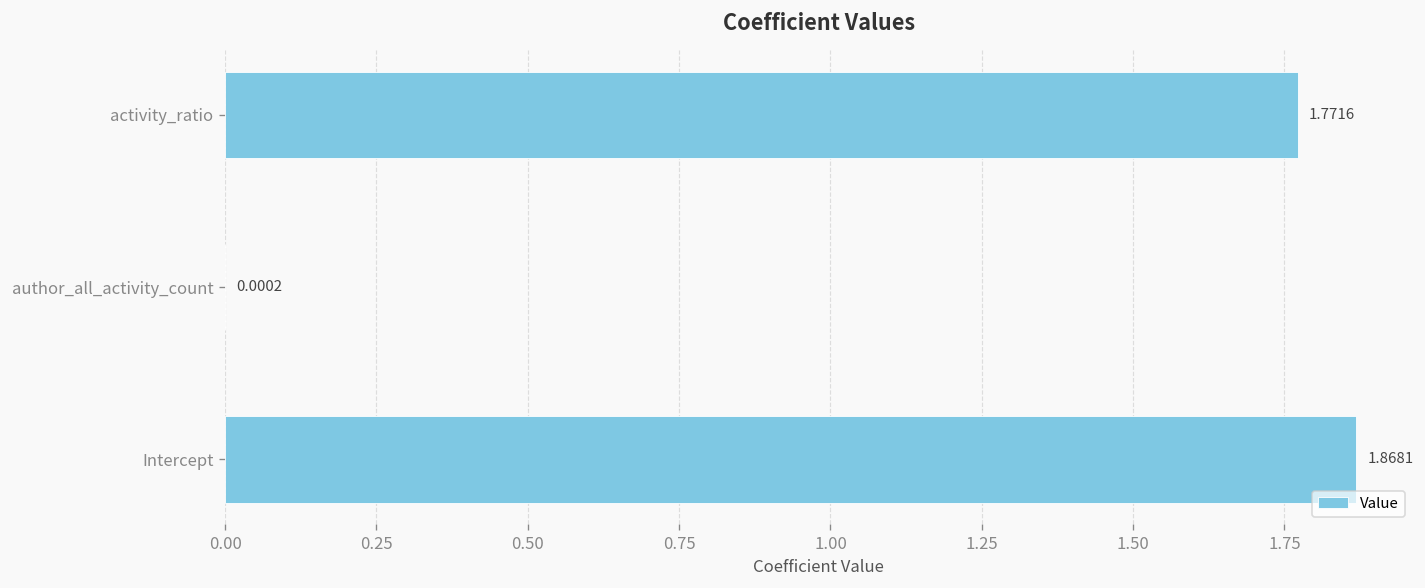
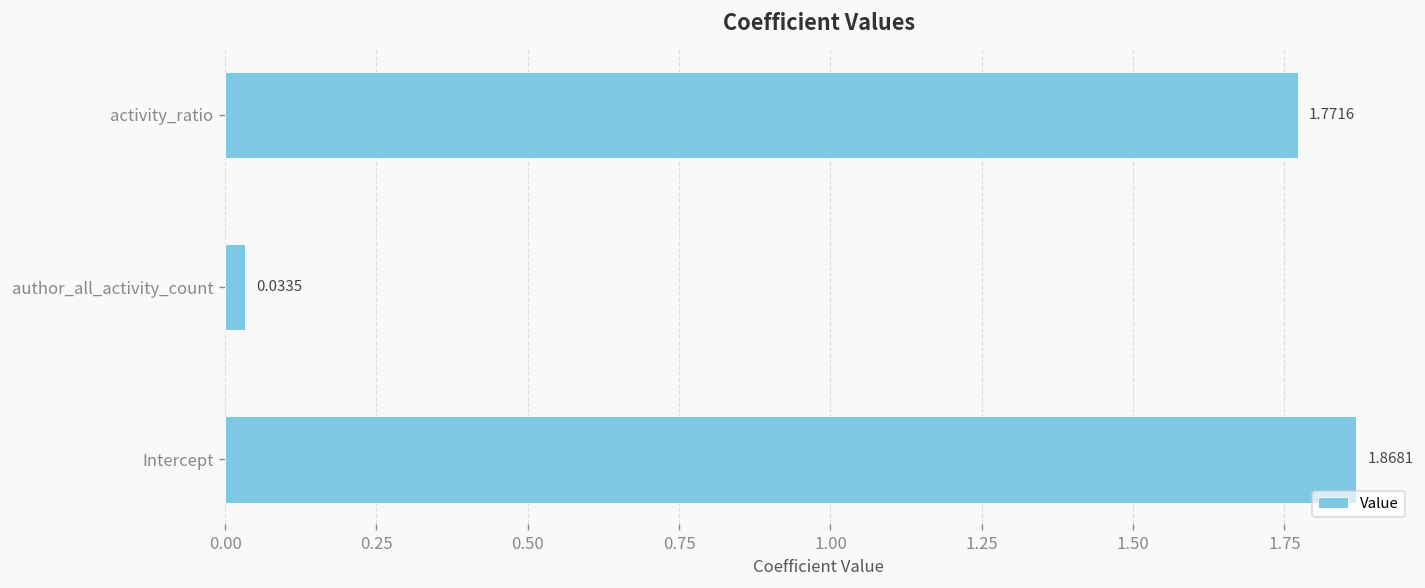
author_all_activity_count: 0.0002 -> 0.0335
